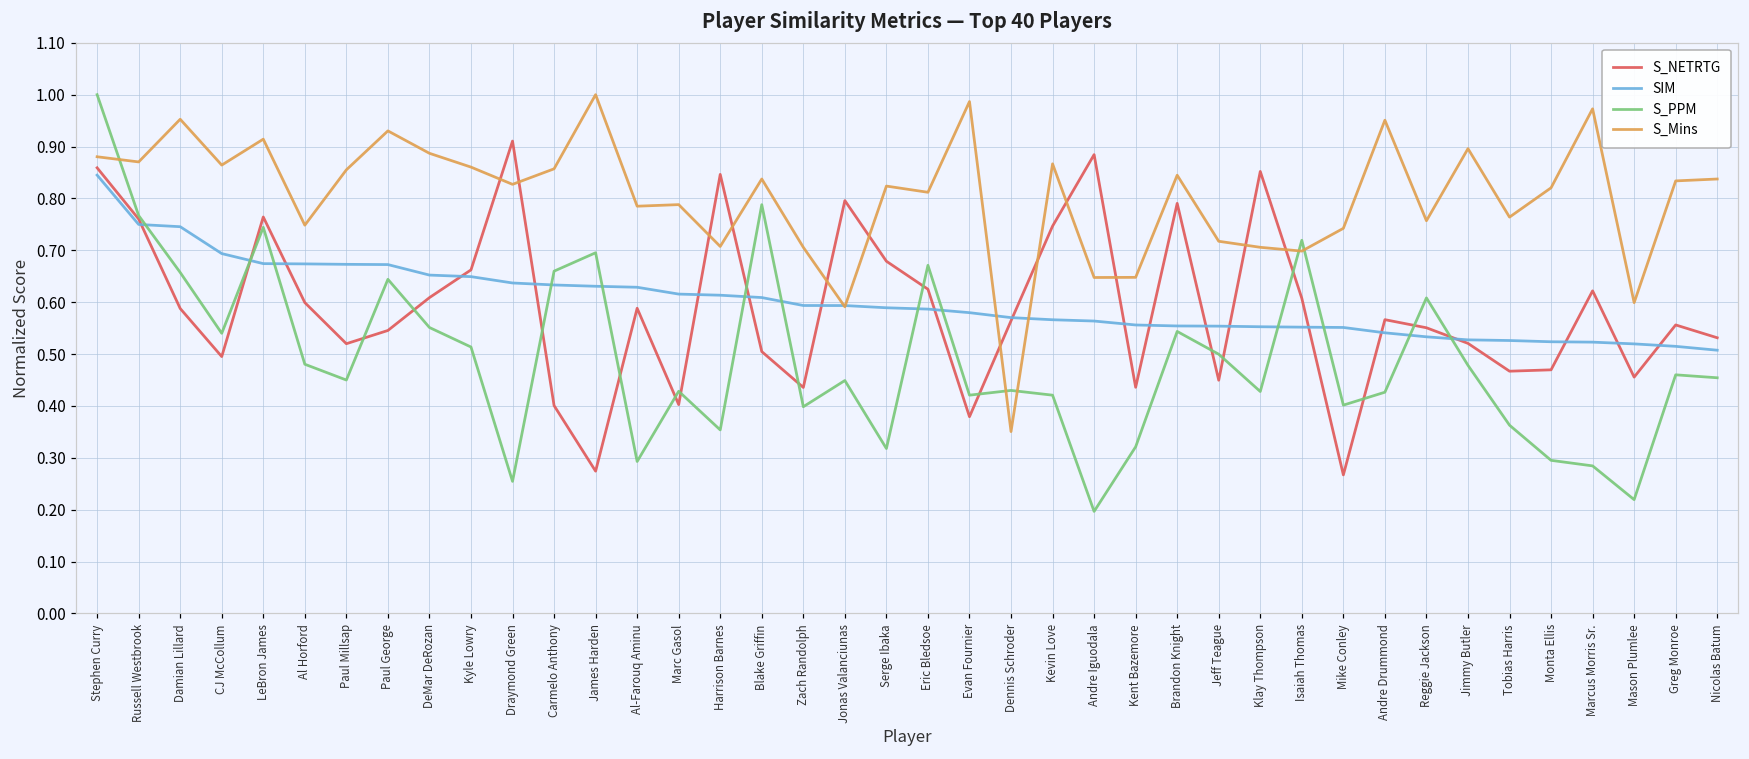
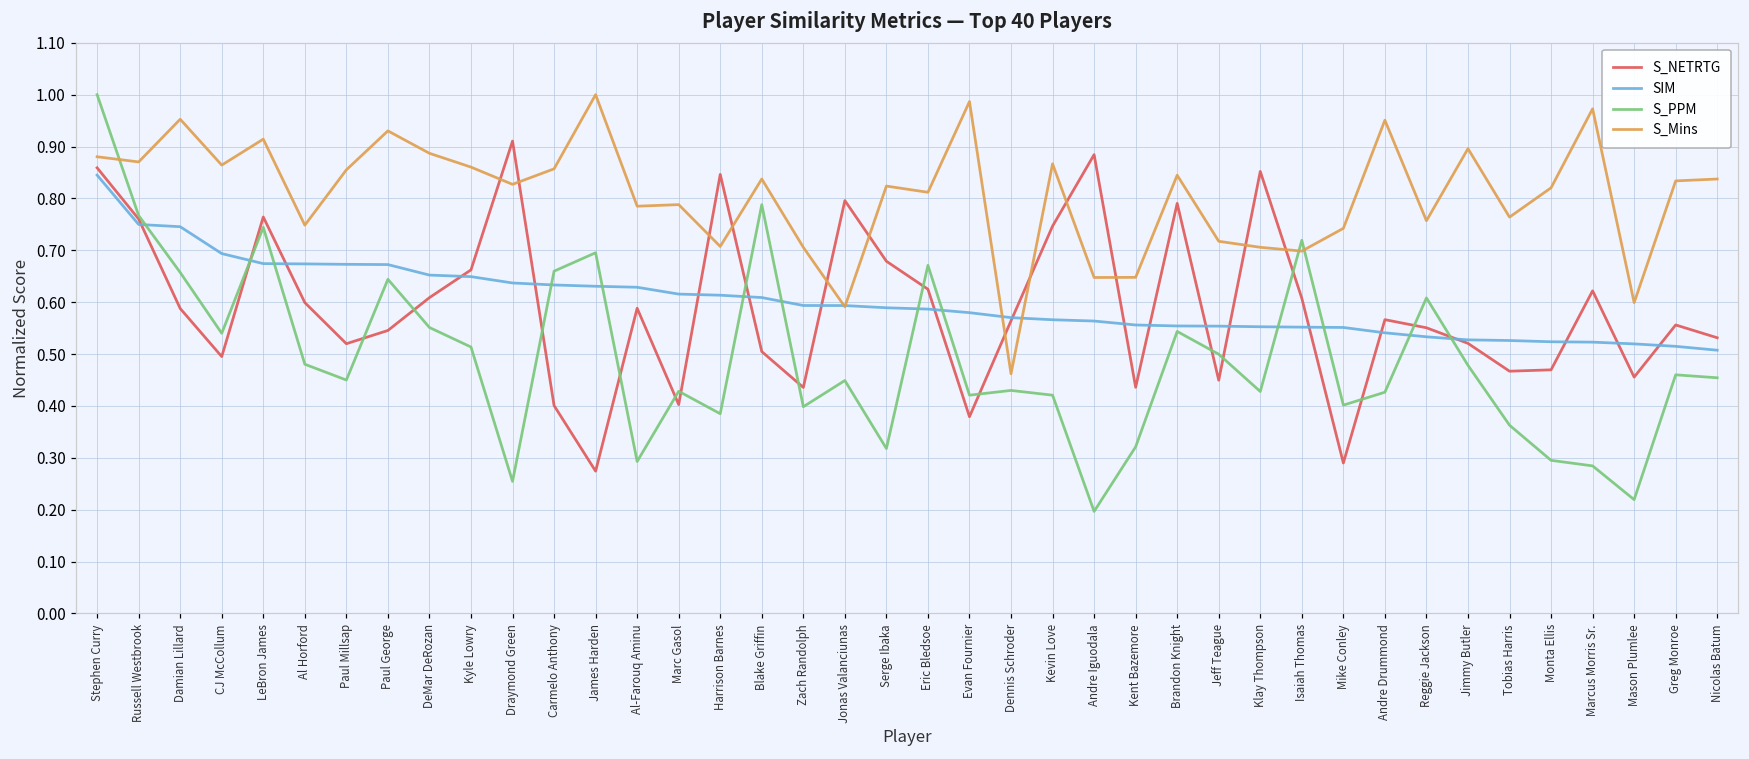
S_PPM, Harrison Barnes: 0.35 -> 0.39
S_Mins, Dennis Schroder: 0.35 -> 0.46
S_NETRTG, Mike Conley: 0.27 -> 0.29
